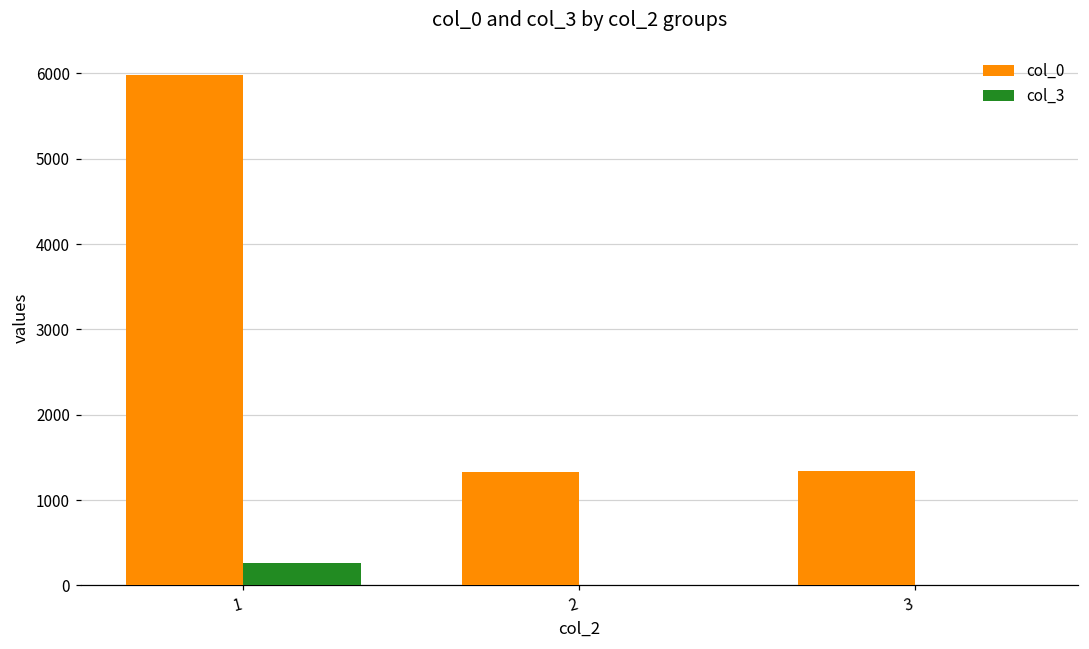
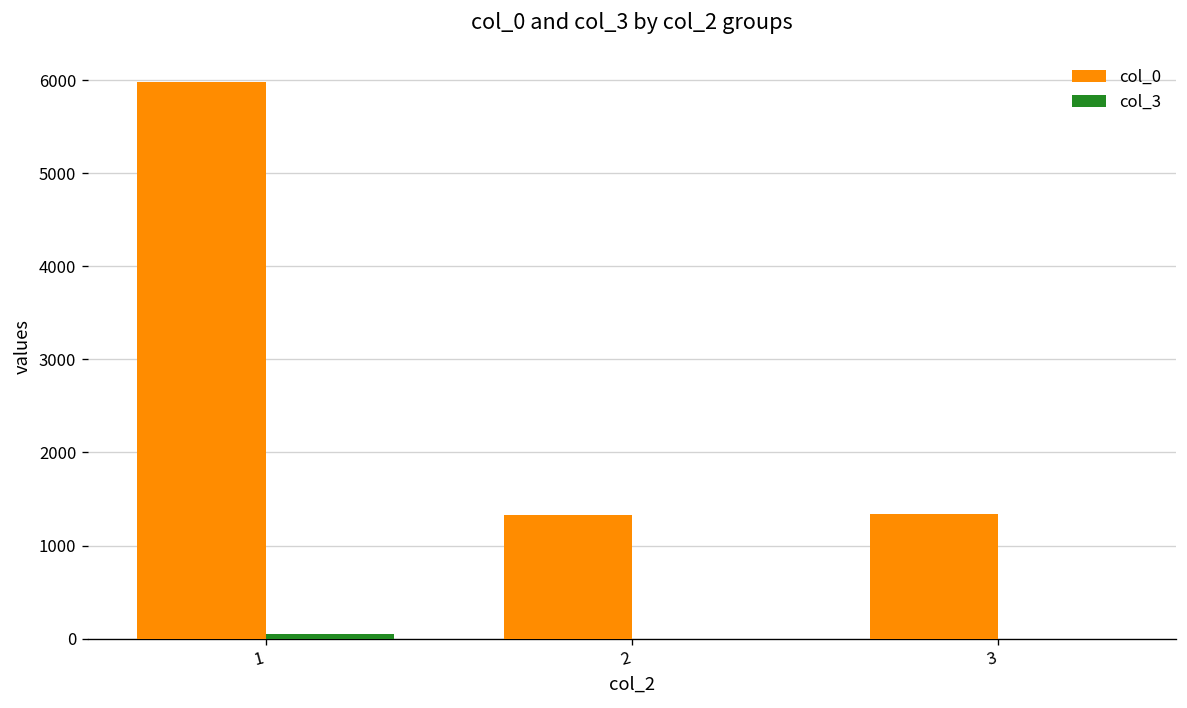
col_3, 1: 300 -> 100
